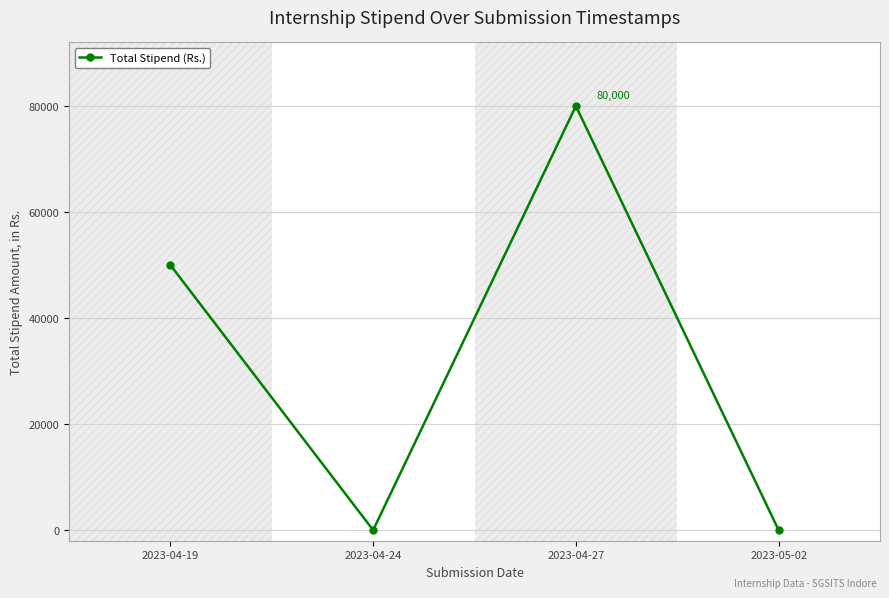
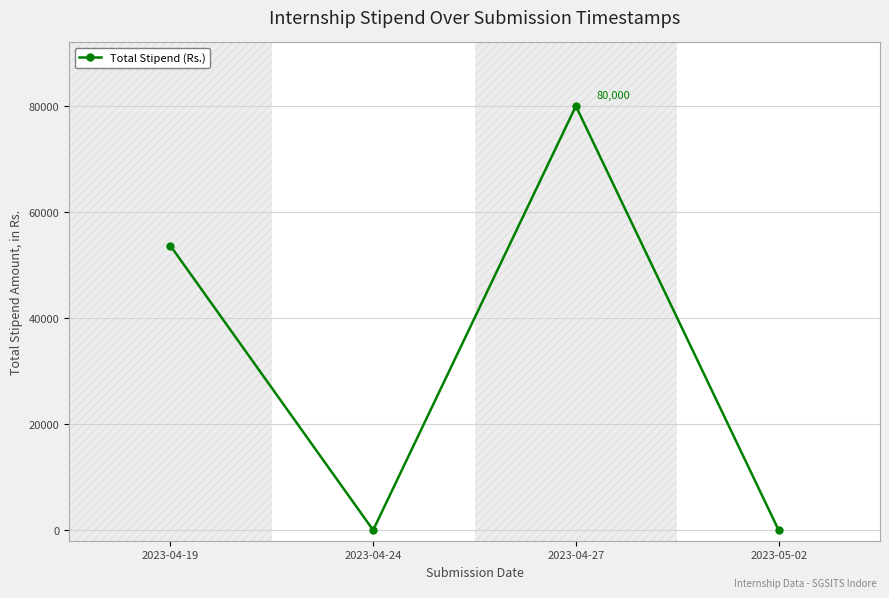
2023-04-19: 50000 -> 54000
